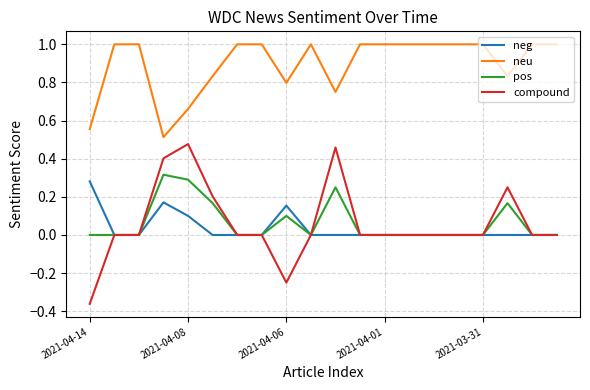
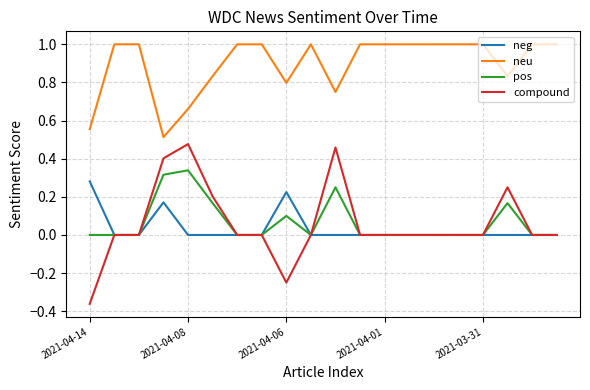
neg, 2021-04-08: 0.1 -> 0.0
pos, 2021-04-08: 0.29 -> 0.34
neg, 2021-04-06: 0.15 -> 0.23
